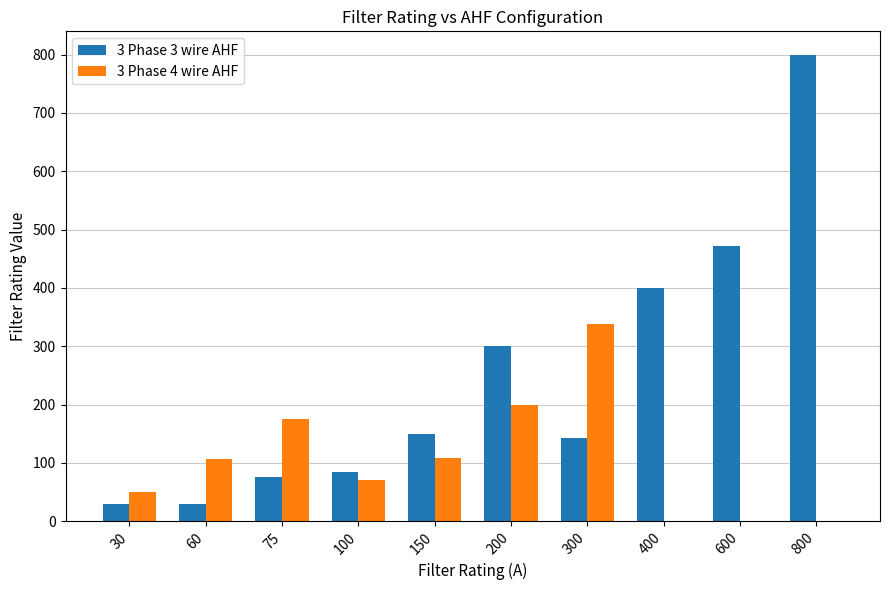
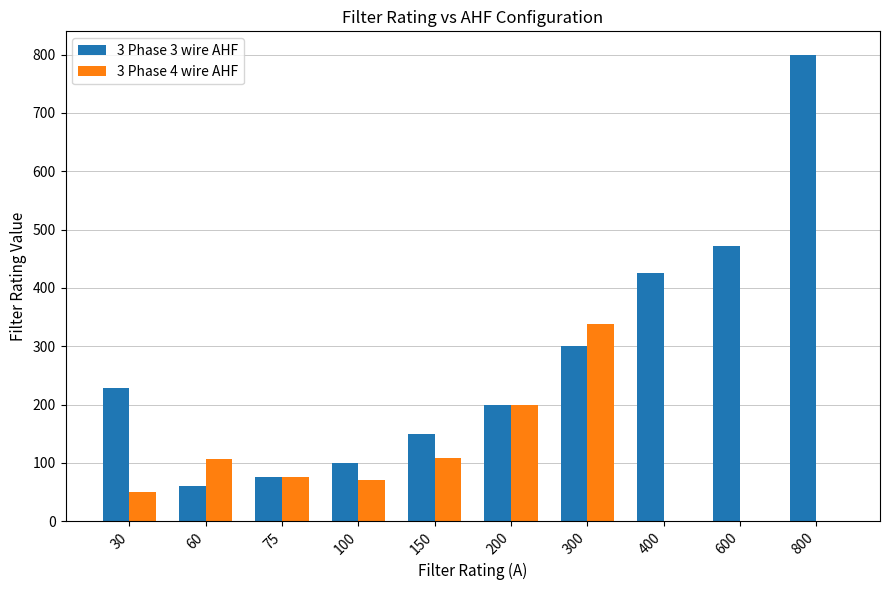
3 Phase 3 wire AHF, 30: 30 -> 230
3 Phase 3 wire AHF, 60: 30 -> 60
3 Phase 4 wire AHF, 75: 180 -> 80
3 Phase 3 wire AHF, 100: 90 -> 100
3 Phase 3 wire AHF, 200: 300 -> 200
3 Phase 3 wire AHF, 300: 140 -> 300
3 Phase 3 wire AHF, 400: 400 -> 430
